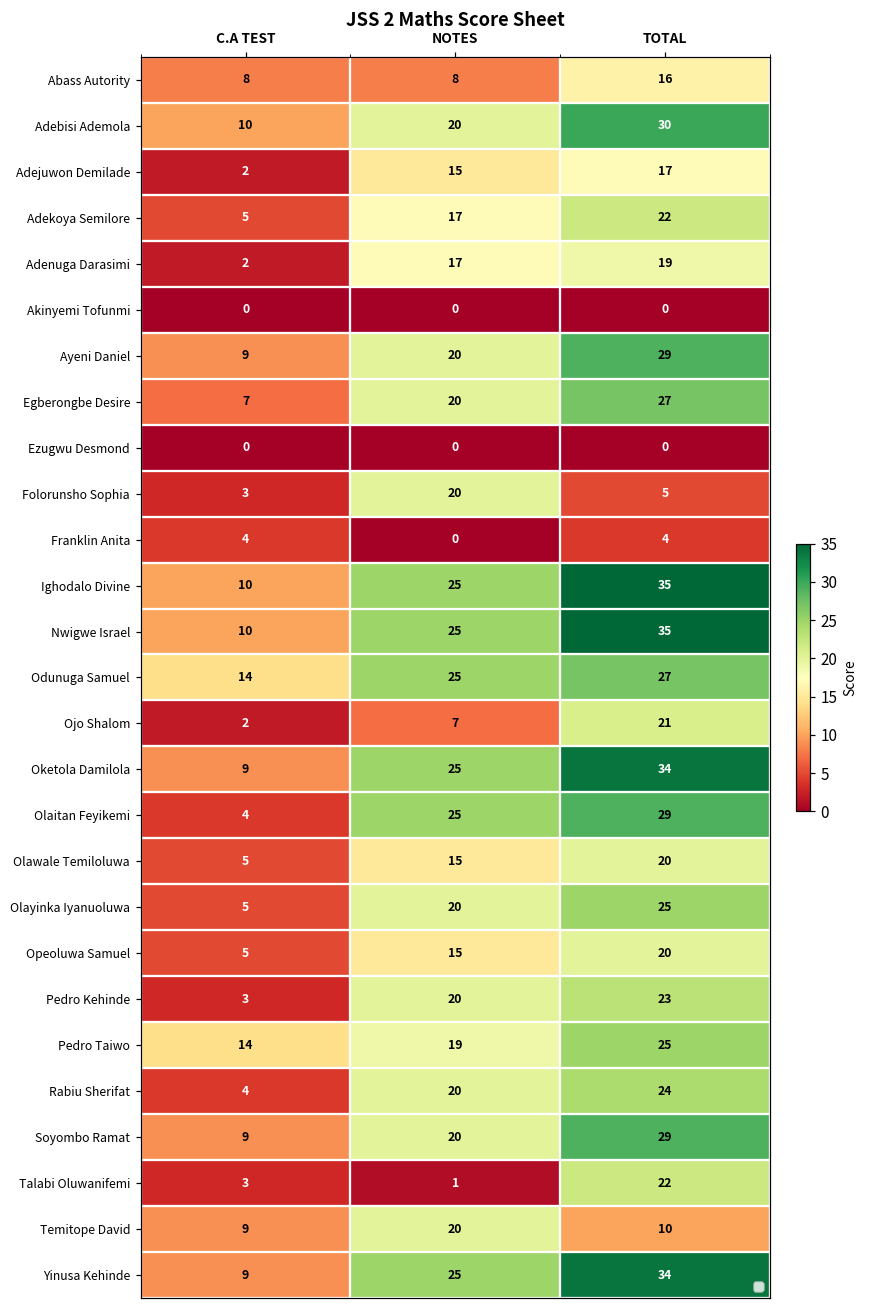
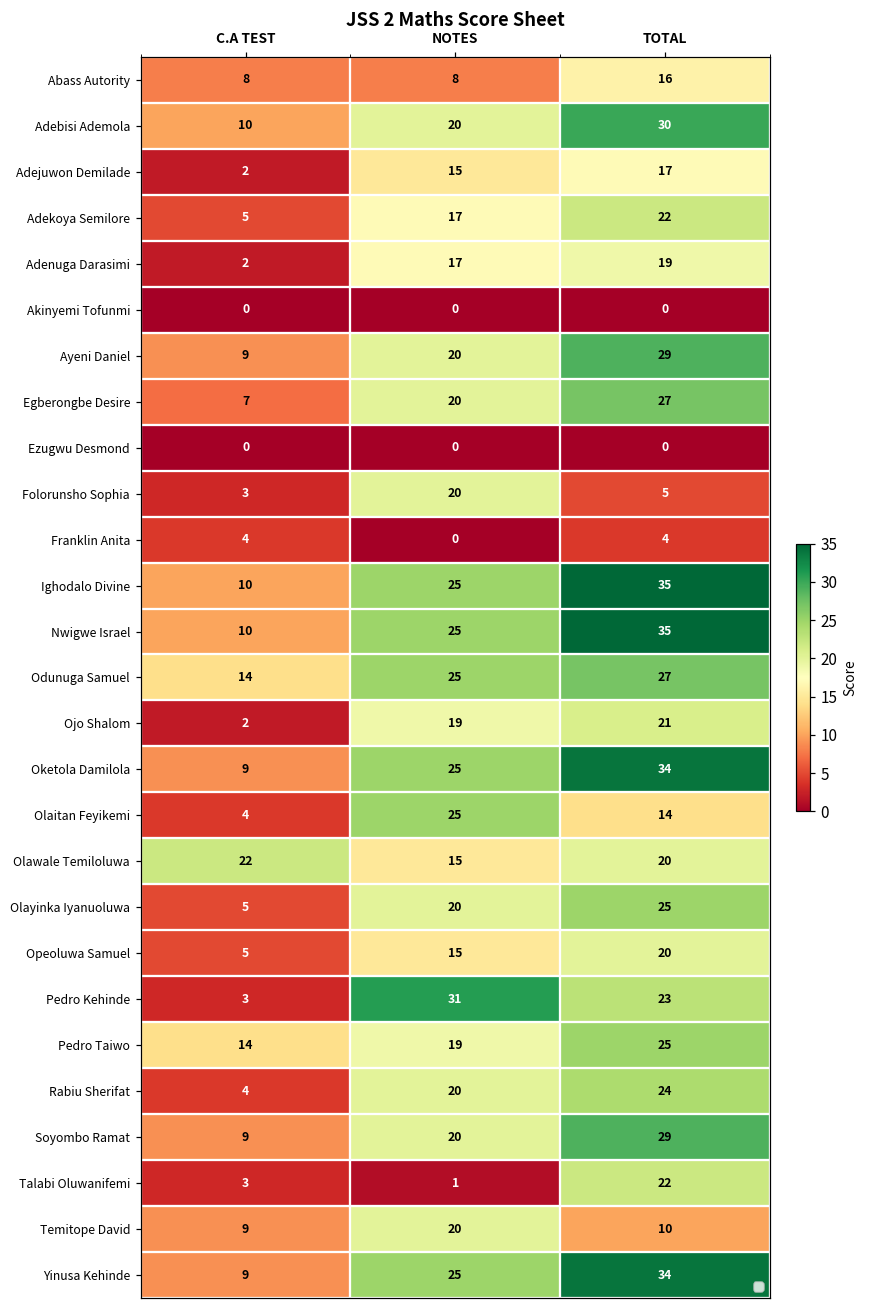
Ojo Shalom, NOTES: 7 -> 19
Olaitan Feyikemi, TOTAL: 29 -> 14
Olawale Temiloluwa, C.A TEST: 5 -> 22
Pedro Kehinde, NOTES: 20 -> 31
